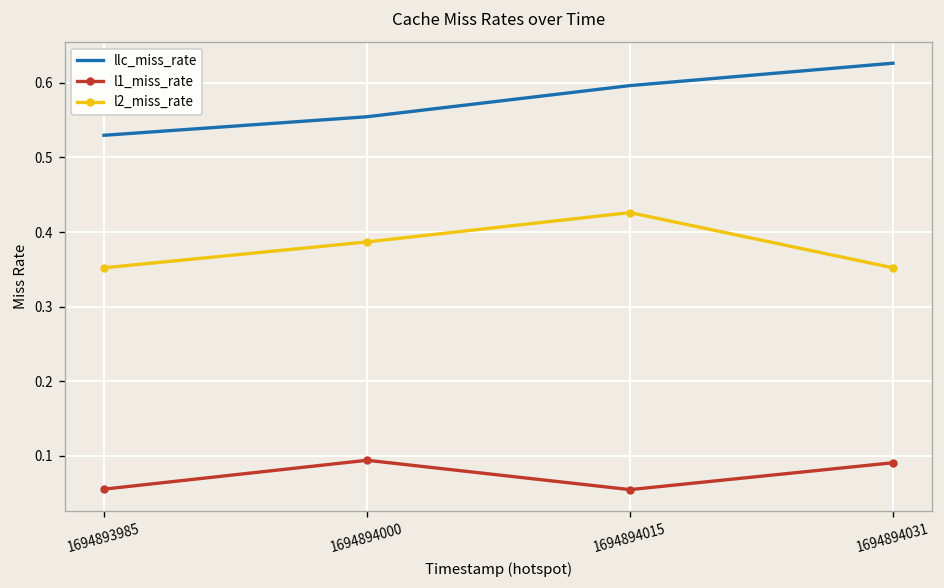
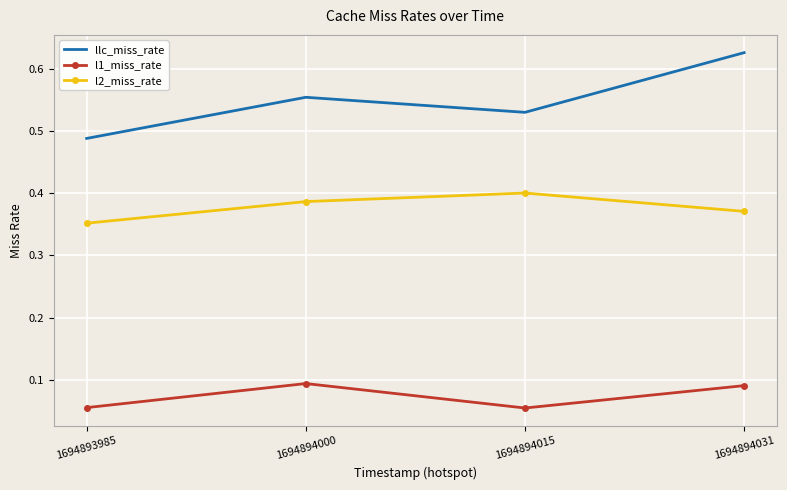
llc_miss_rate, 1694893985: 0.53 -> 0.49
llc_miss_rate, 1694894015: 0.60 -> 0.53
l2_miss_rate, 1694894015: 0.43 -> 0.40
l2_miss_rate, 1694894031: 0.35 -> 0.37
